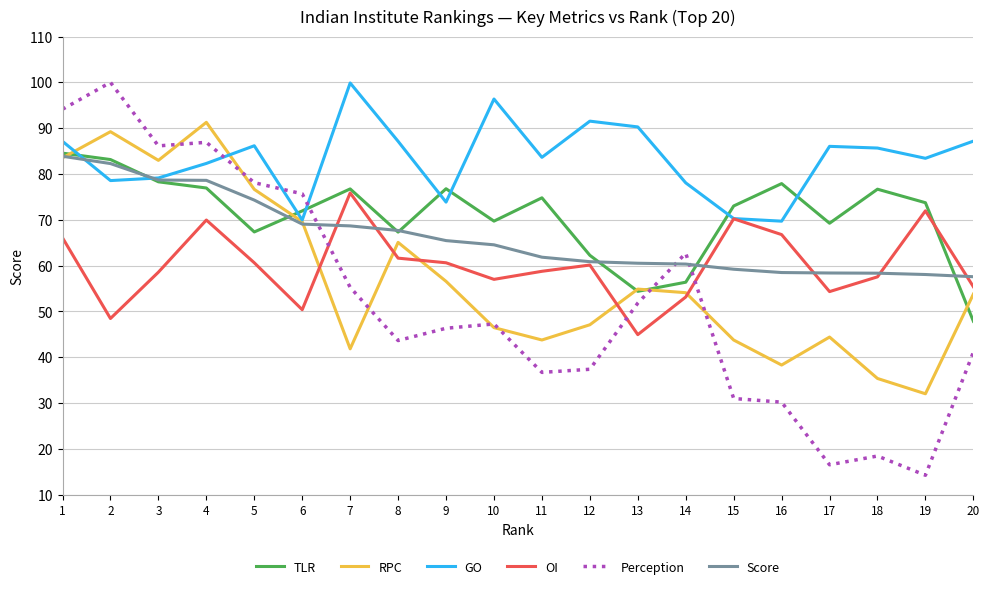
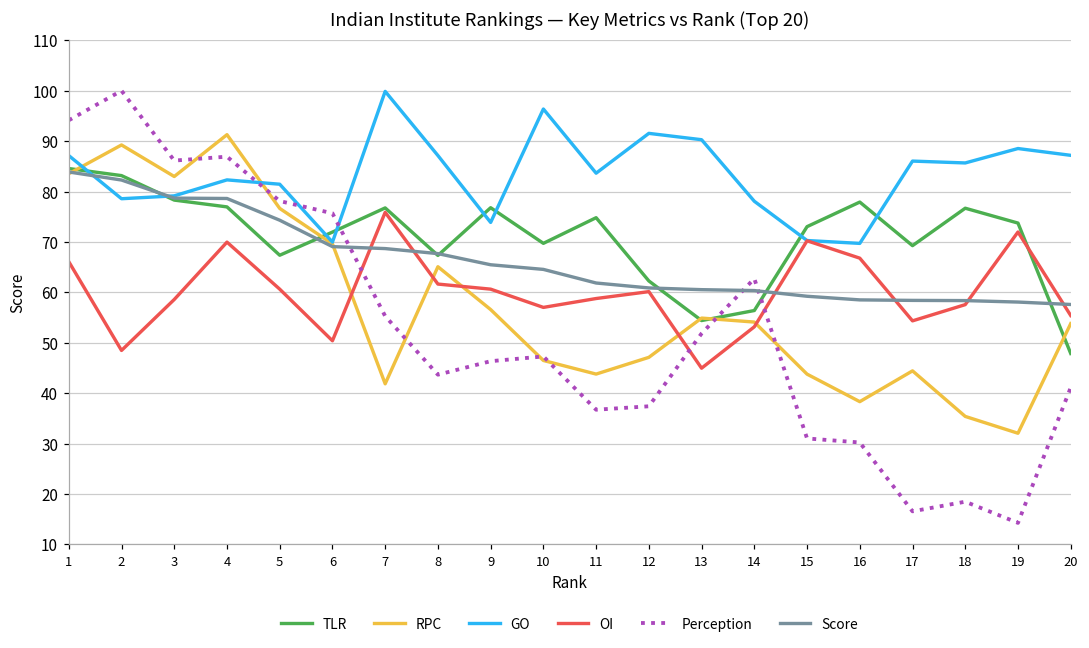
GO, 5: 86 -> 81
GO, 19: 83 -> 89
